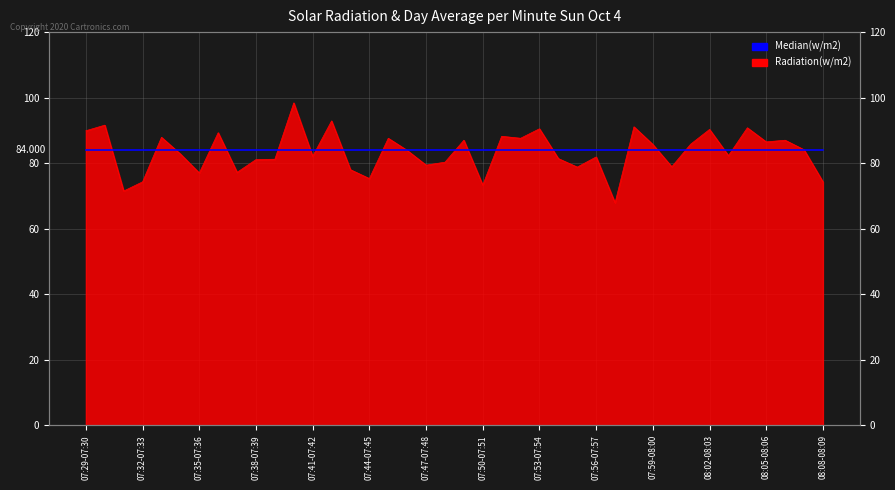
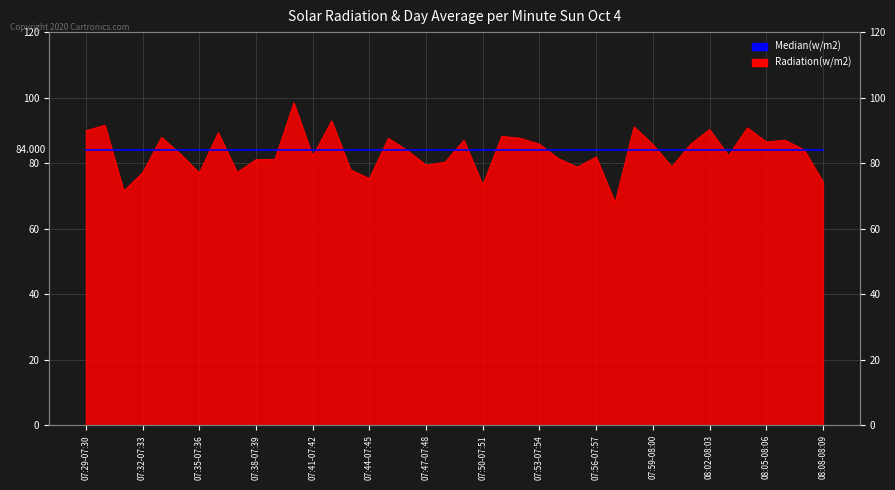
Radiation(w/m2), 07:32-07:33: 74 -> 77
Radiation(w/m2), 07:53-07:54: 91 -> 86
